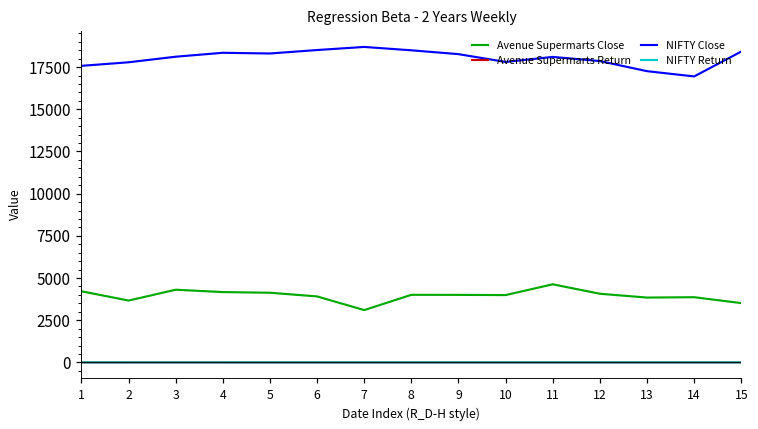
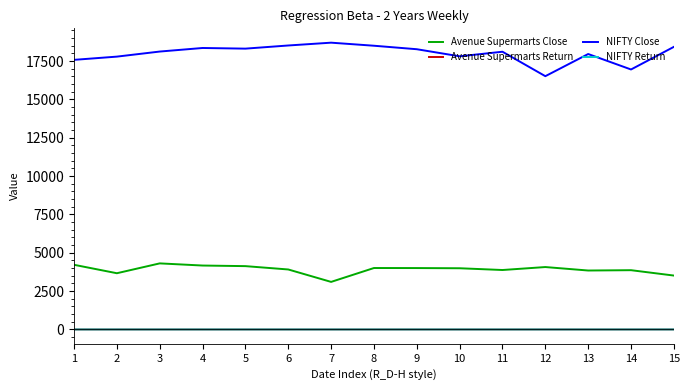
Avenue Supermarts Close, 11: 4600 -> 3900
NIFTY Close, 12: 17900 -> 16500
NIFTY Close, 13: 17300 -> 18000
